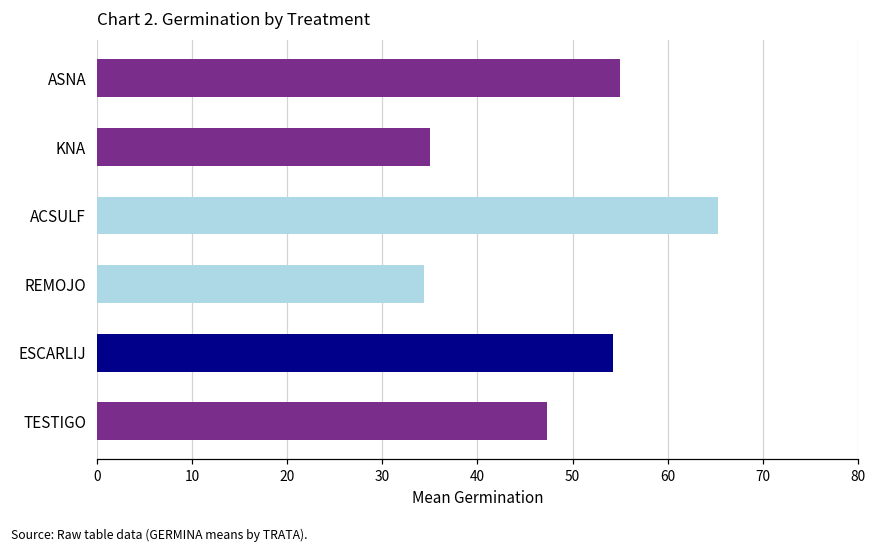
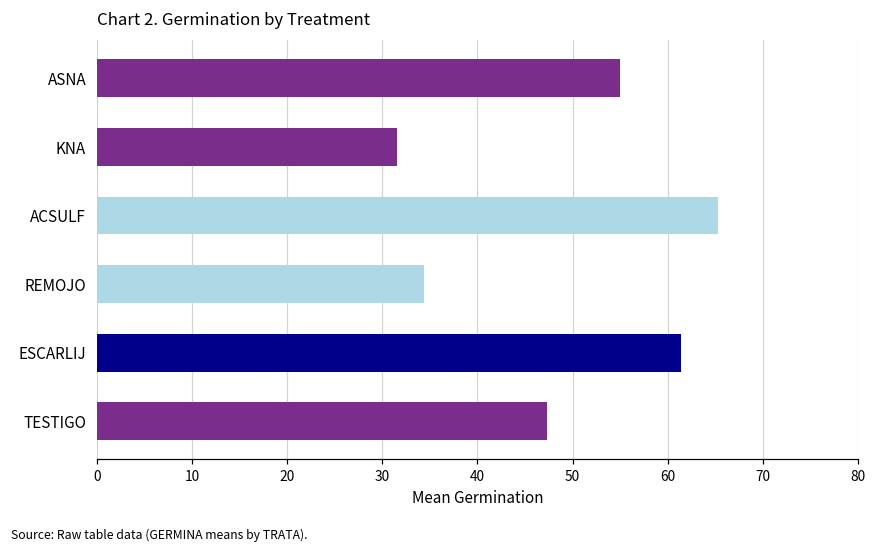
KNA: 35 -> 32
ESCARLIJ: 54 -> 61
